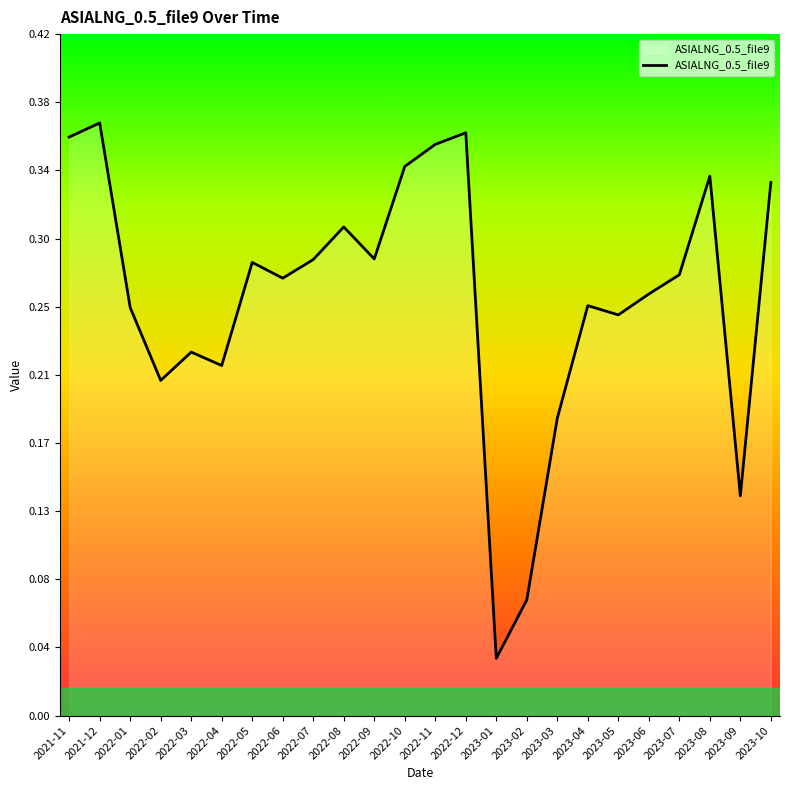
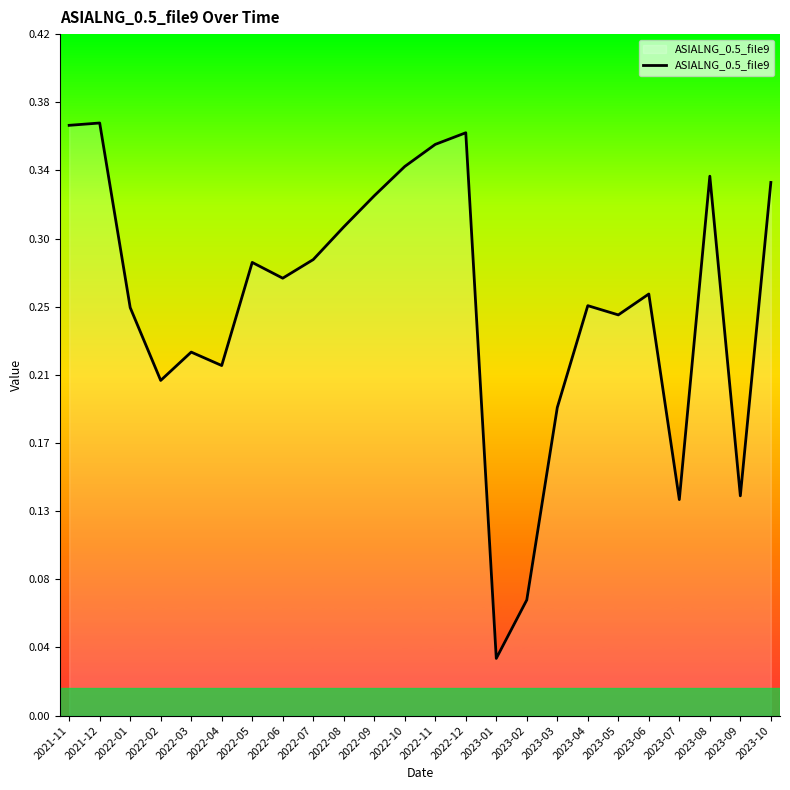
2021-11: 0.358 -> 0.365
2022-09: 0.283 -> 0.322
2023-03: 0.184 -> 0.191
2023-07: 0.273 -> 0.134
